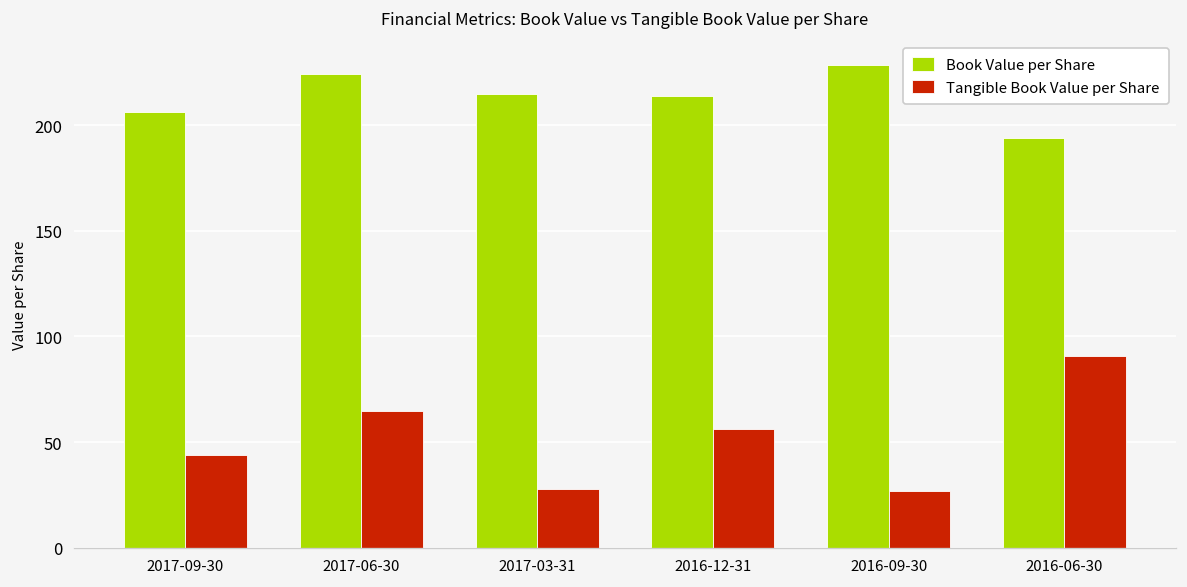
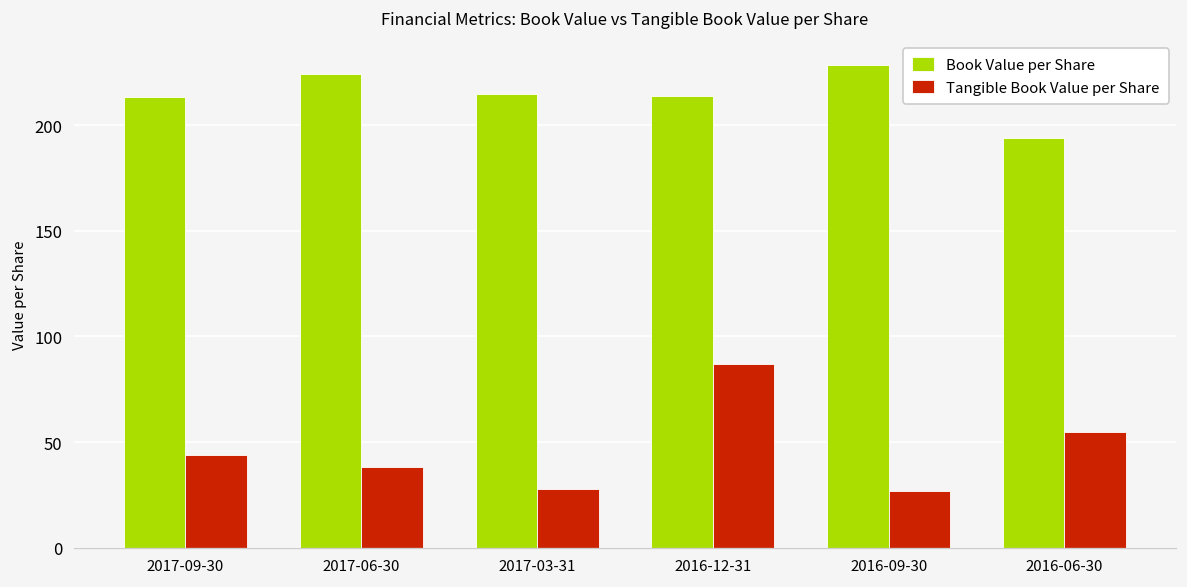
Book Value per Share, 2017-09-30: 206 -> 213
Tangible Book Value per Share, 2017-06-30: 65 -> 38
Tangible Book Value per Share, 2016-12-31: 56 -> 87
Tangible Book Value per Share, 2016-06-30: 91 -> 55
